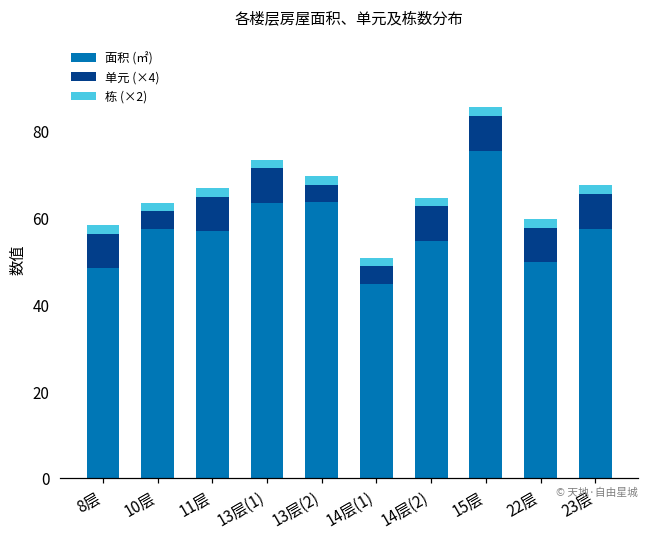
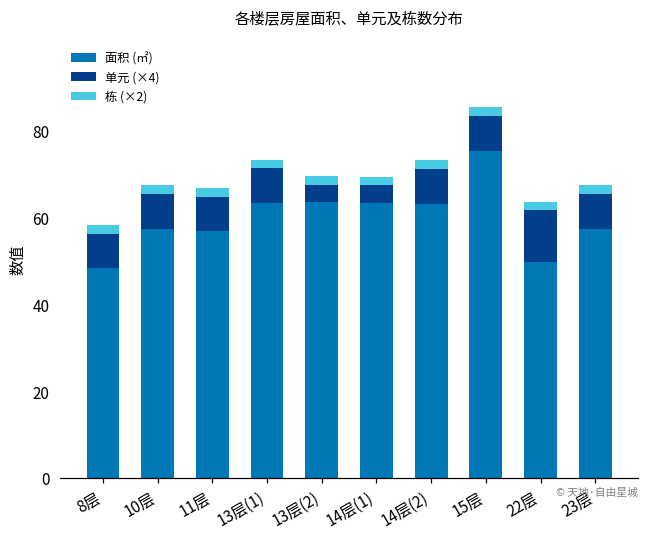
单元 (×4), 10层: 4 -> 8
面积 (㎡), 14层(1): 45 -> 64
面积 (㎡), 14层(2): 55 -> 63
单元 (×4), 22层: 8 -> 12
